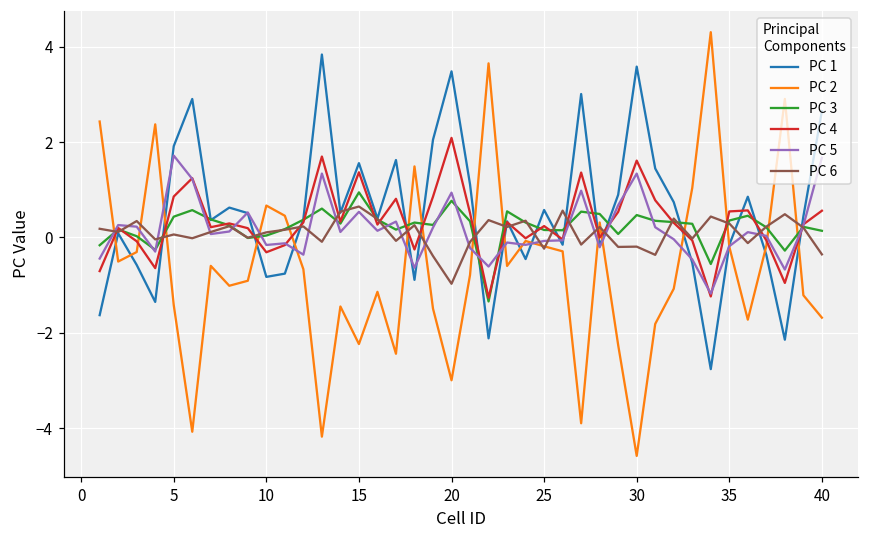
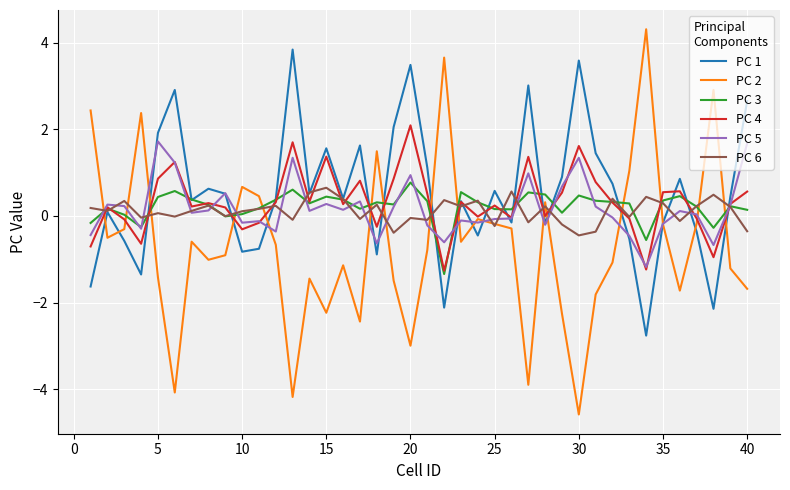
PC 3, 15: 0.9 -> 0.4
PC 5, 15: 0.5 -> 0.3
PC 6, 20: -1.0 -> 0.0
PC 6, 30: -0.2 -> -0.5
